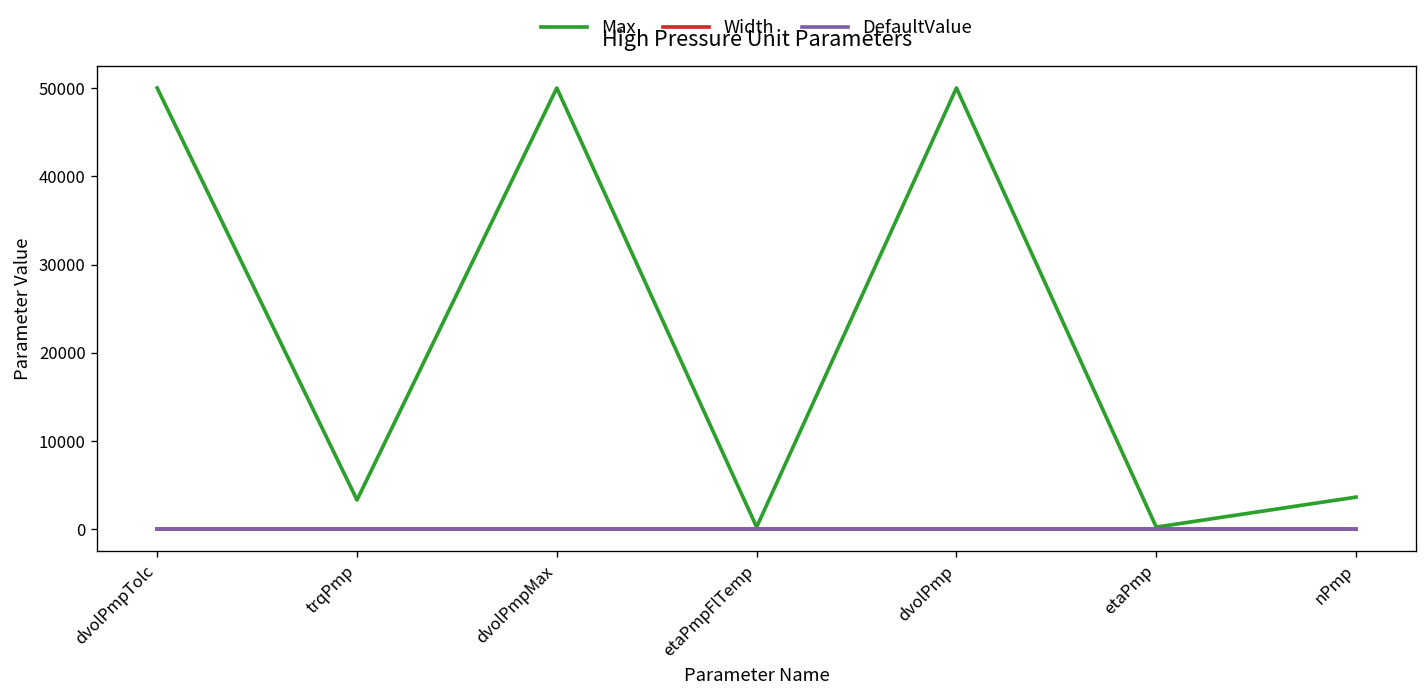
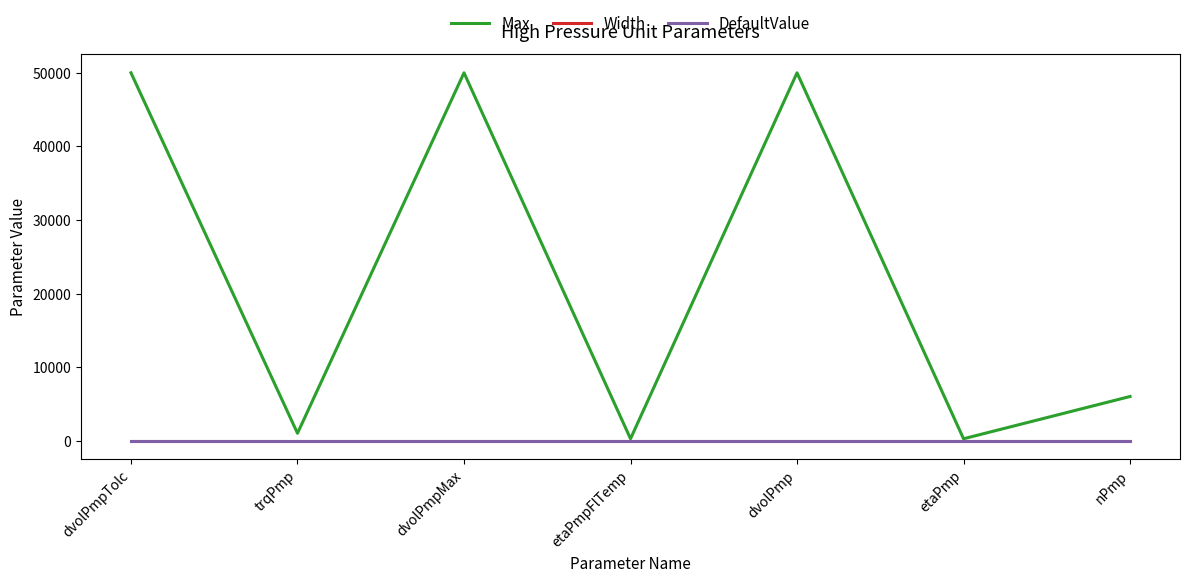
Max, trqPmp: 3000 -> 1000
Max, nPmp: 4000 -> 6000
